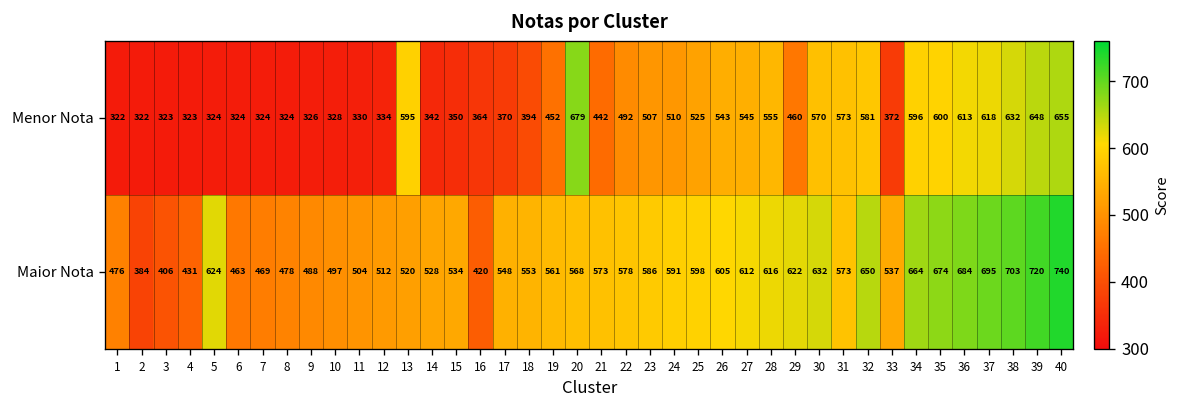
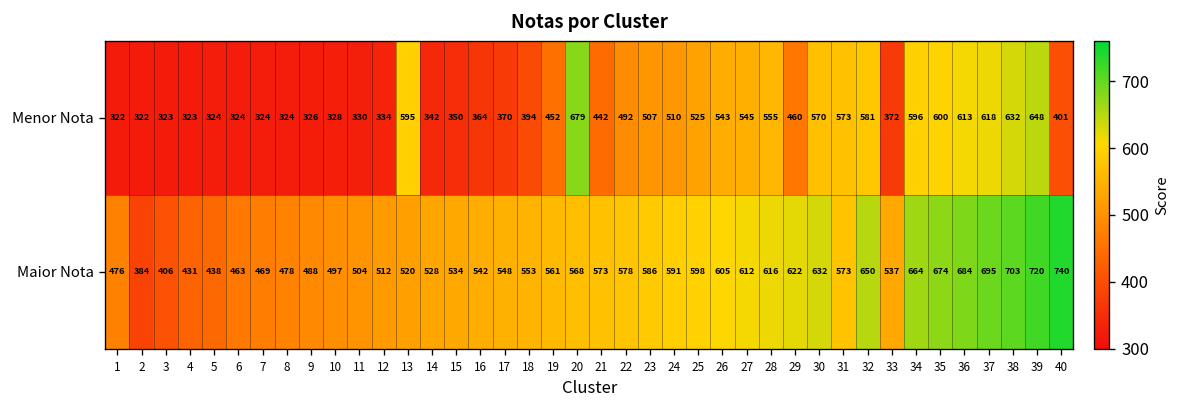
Menor Nota, 40: 655 -> 401
Maior Nota, 5: 624 -> 438
Maior Nota, 16: 420 -> 542
